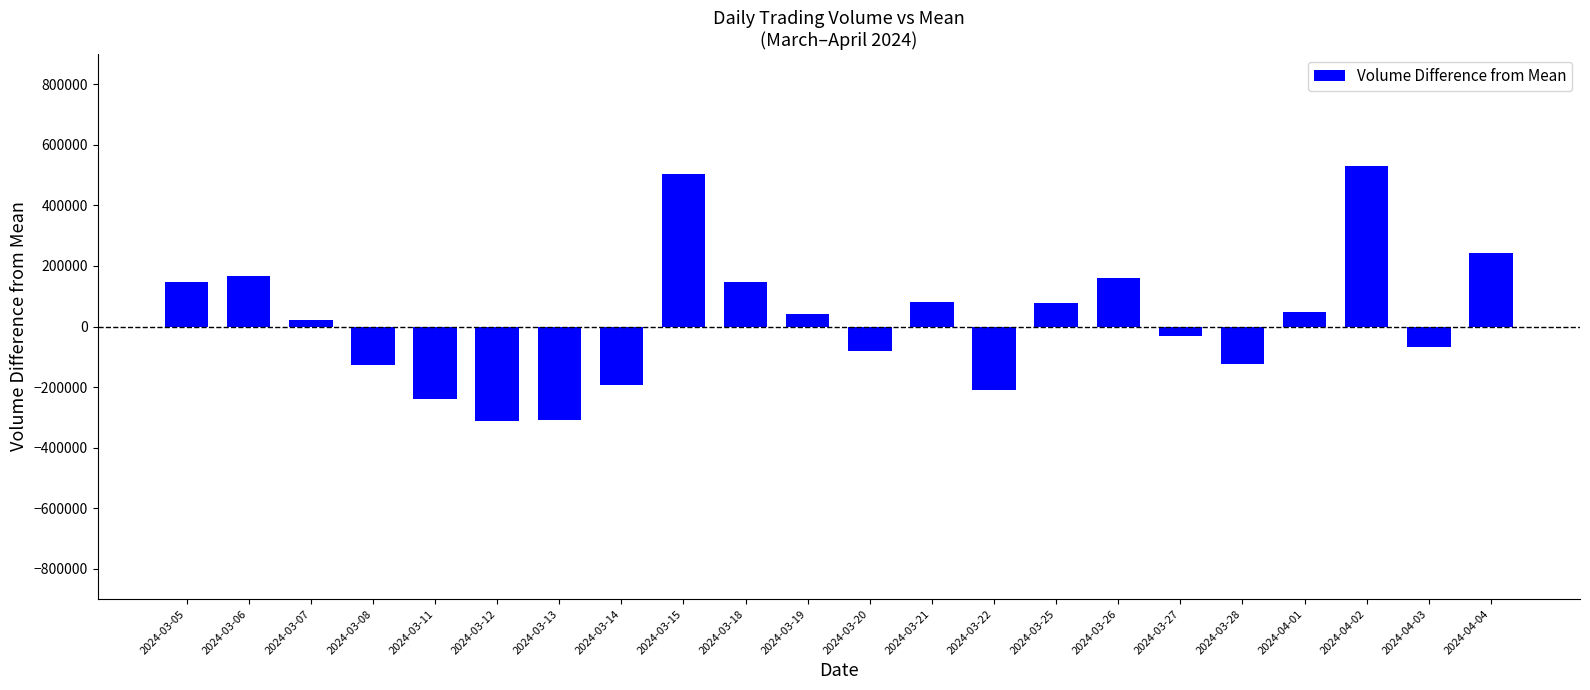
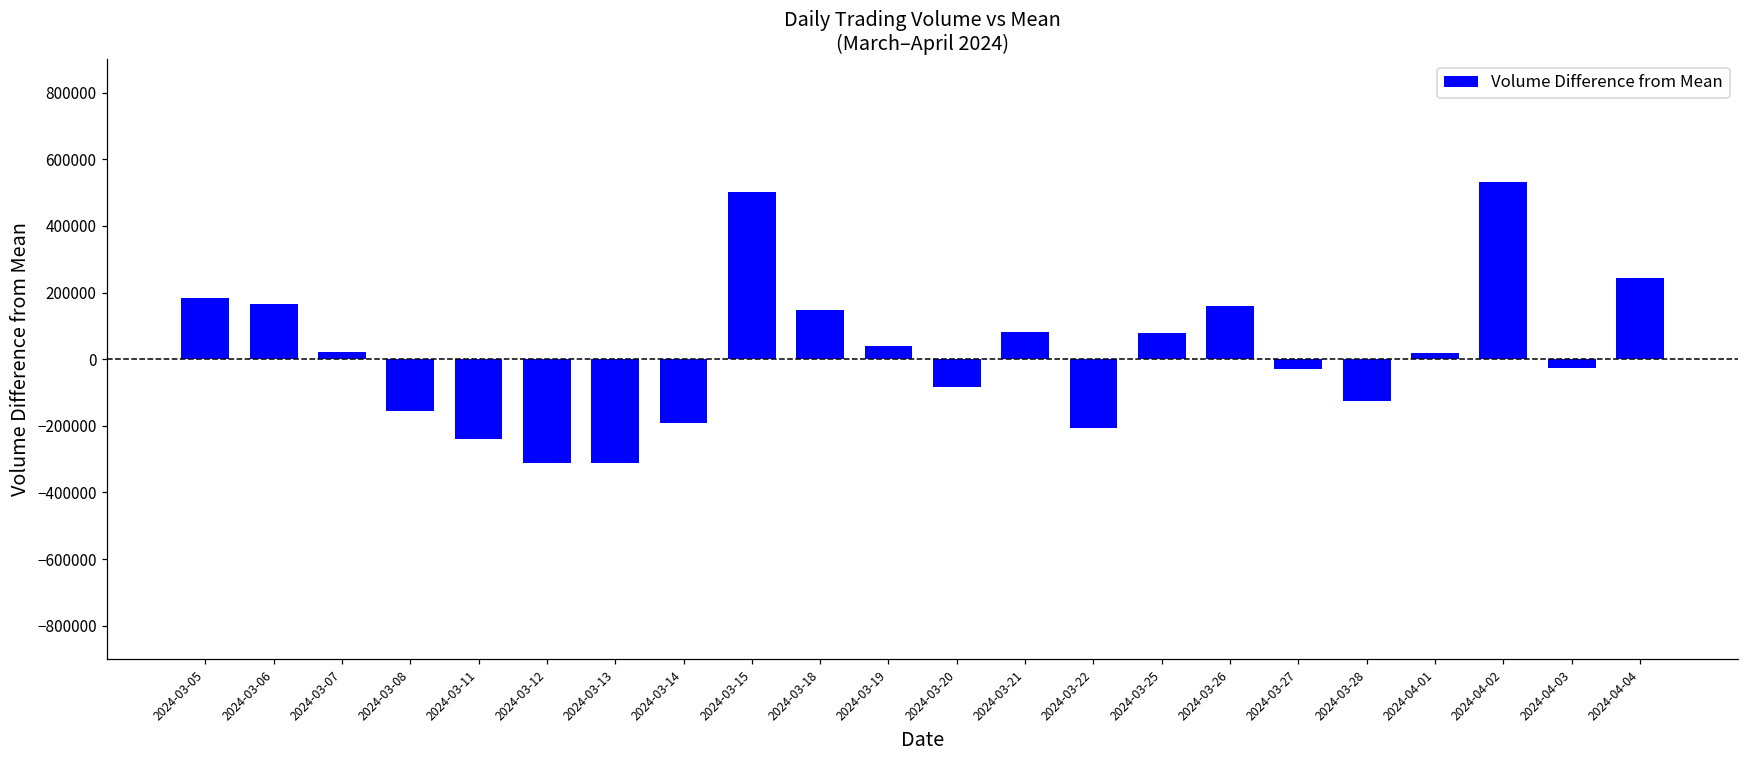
2024-03-05: 150000 -> 180000
2024-03-08: -130000 -> -160000
2024-04-01: 50000 -> 20000
2024-04-03: -70000 -> -30000
